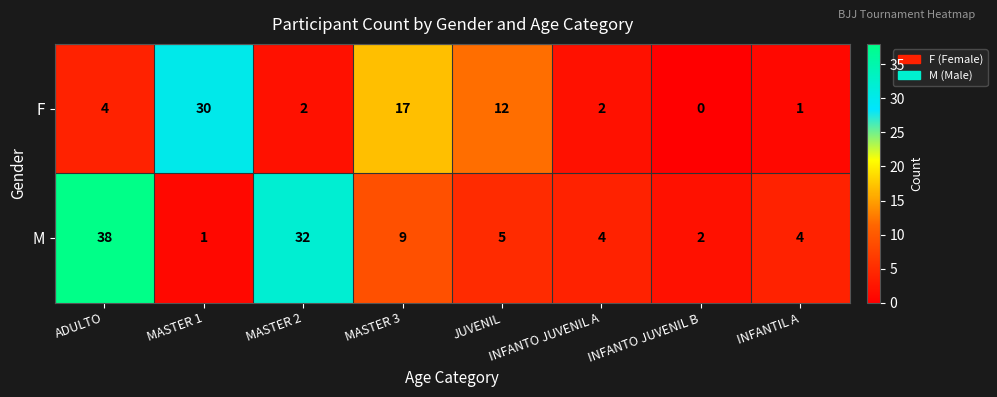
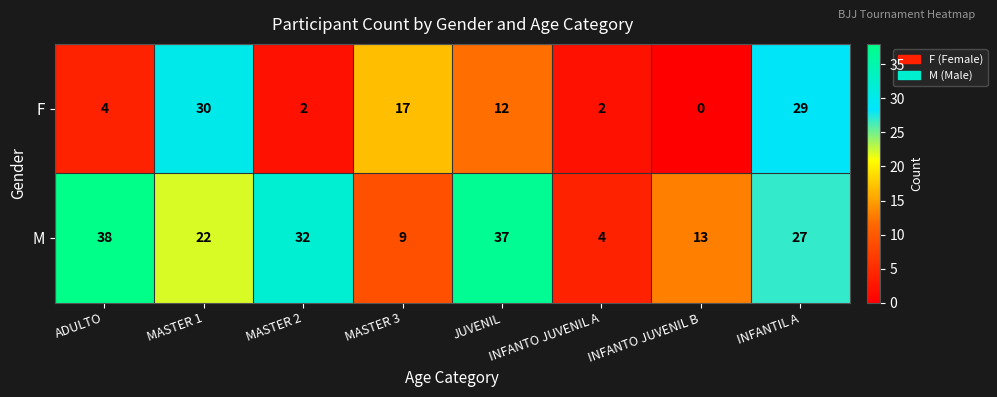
F, INFANTIL A: 1 -> 29
M, MASTER 1: 1 -> 22
M, JUVENIL: 5 -> 37
M, INFANTO JUVENIL B: 2 -> 13
M, INFANTIL A: 4 -> 27
